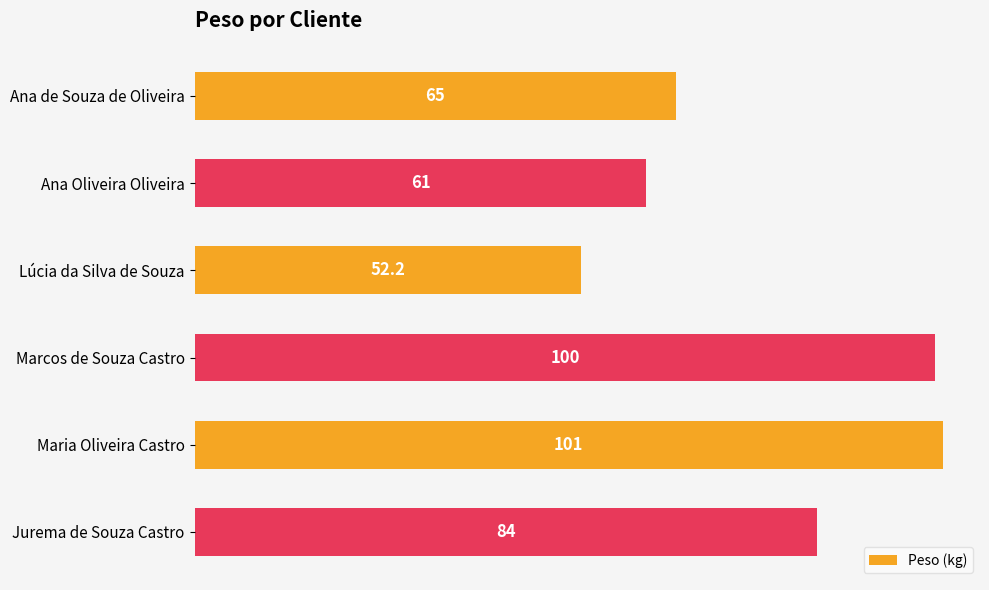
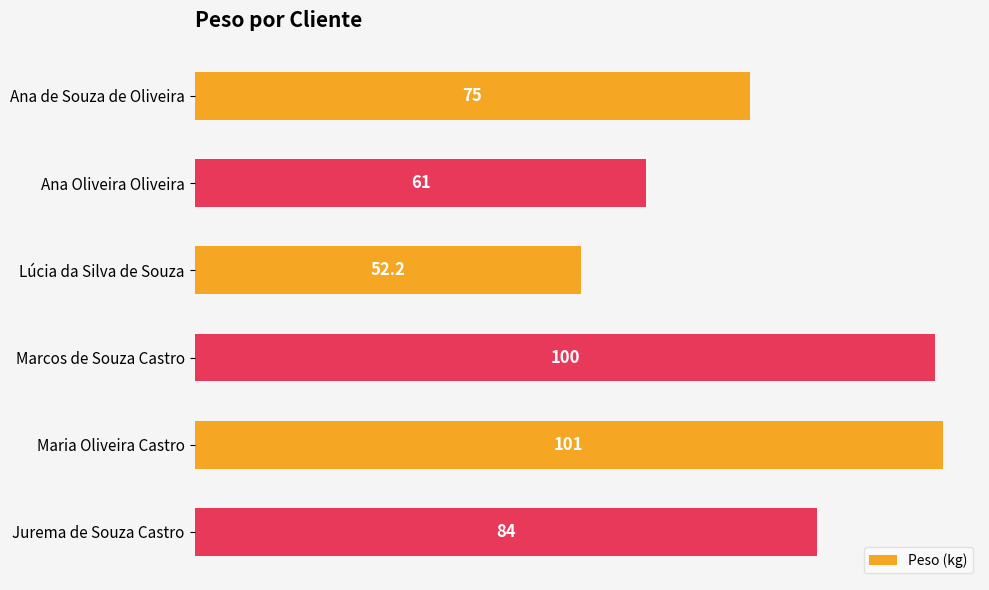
Ana de Souza de Oliveira: 65 -> 75
